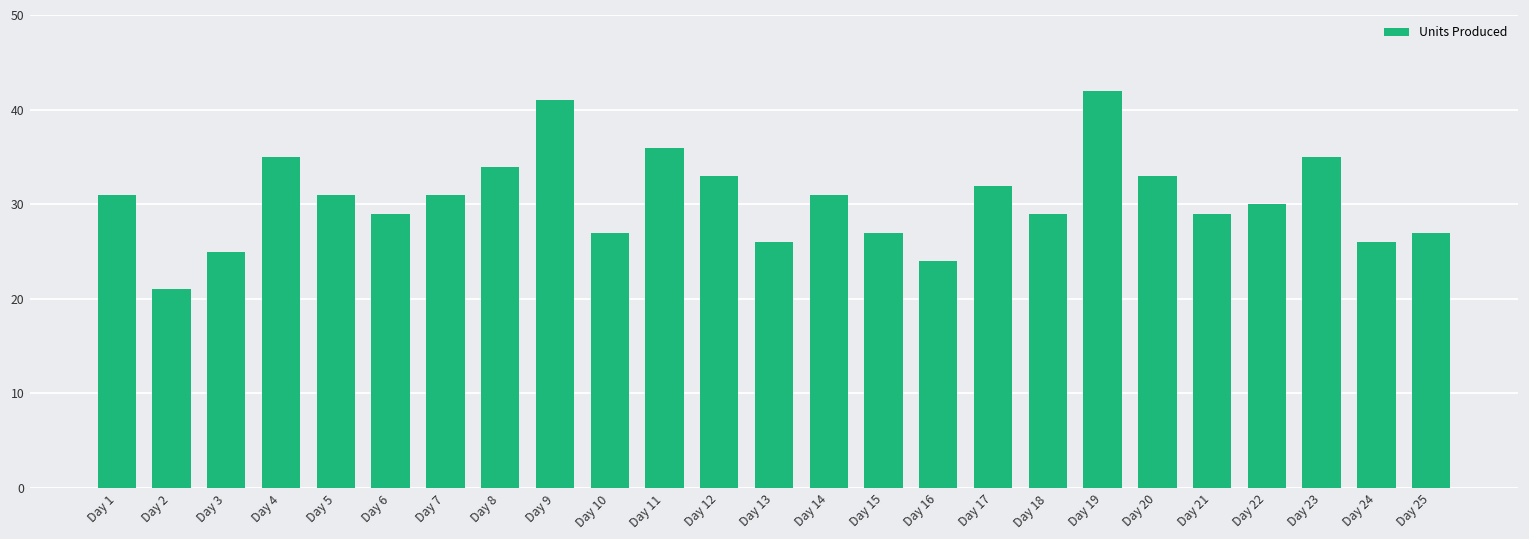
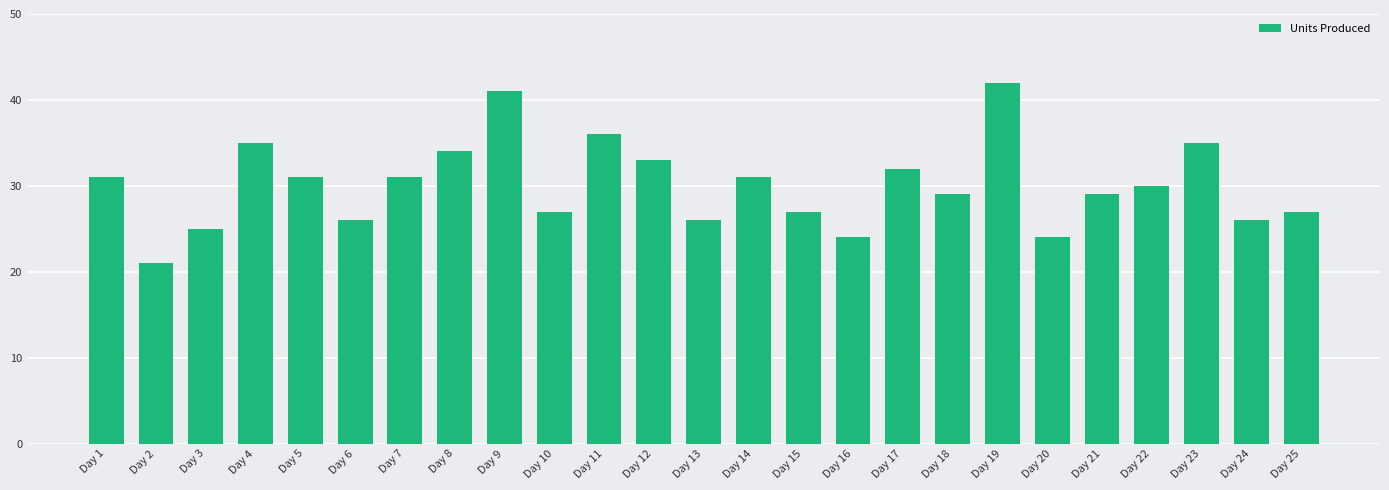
Day 6: 29 -> 26
Day 20: 33 -> 24
